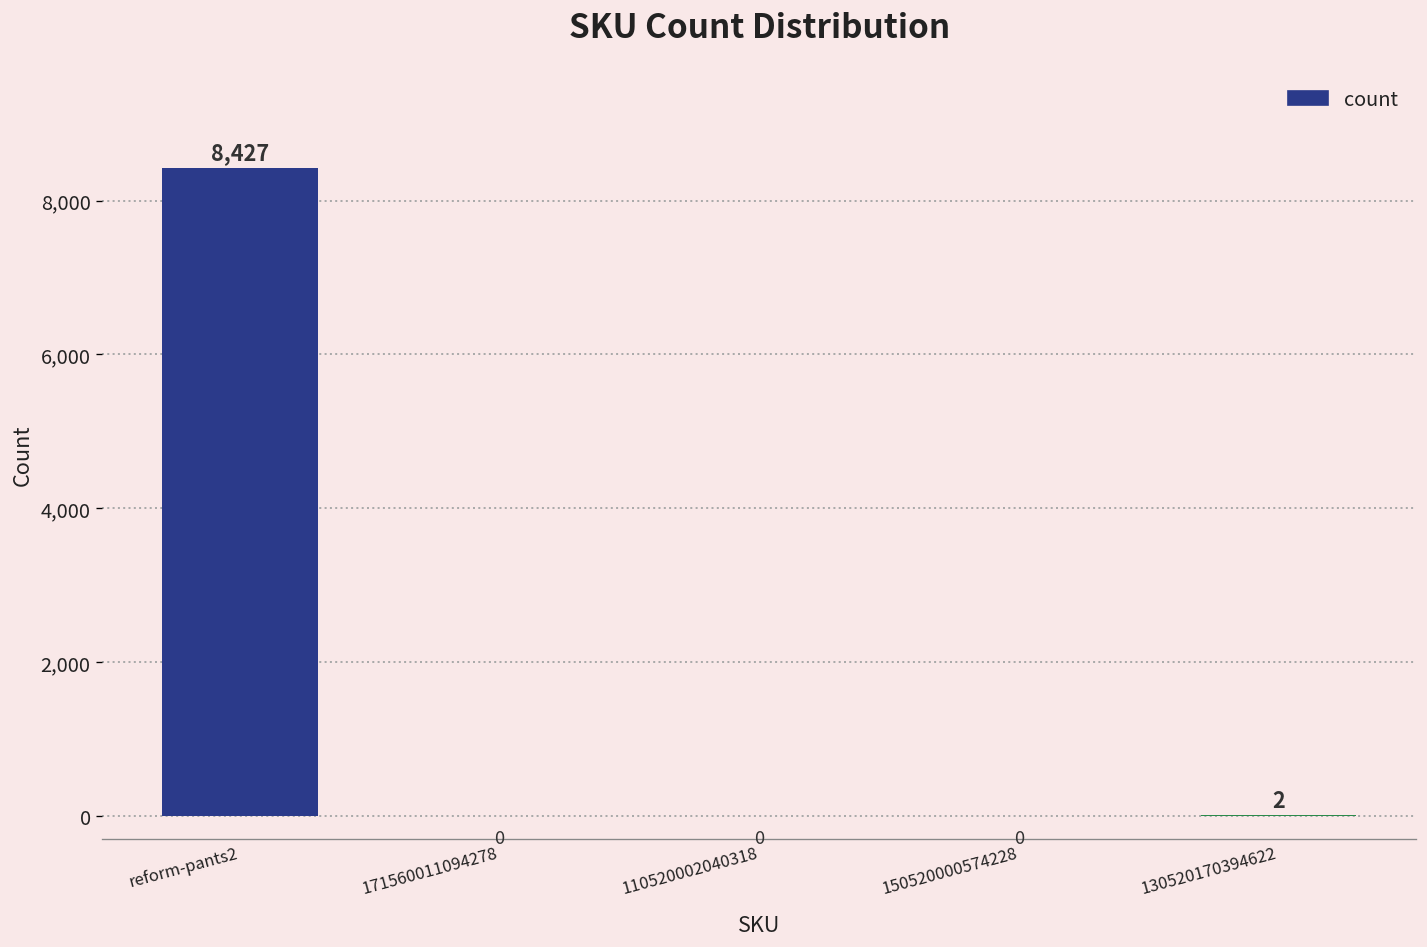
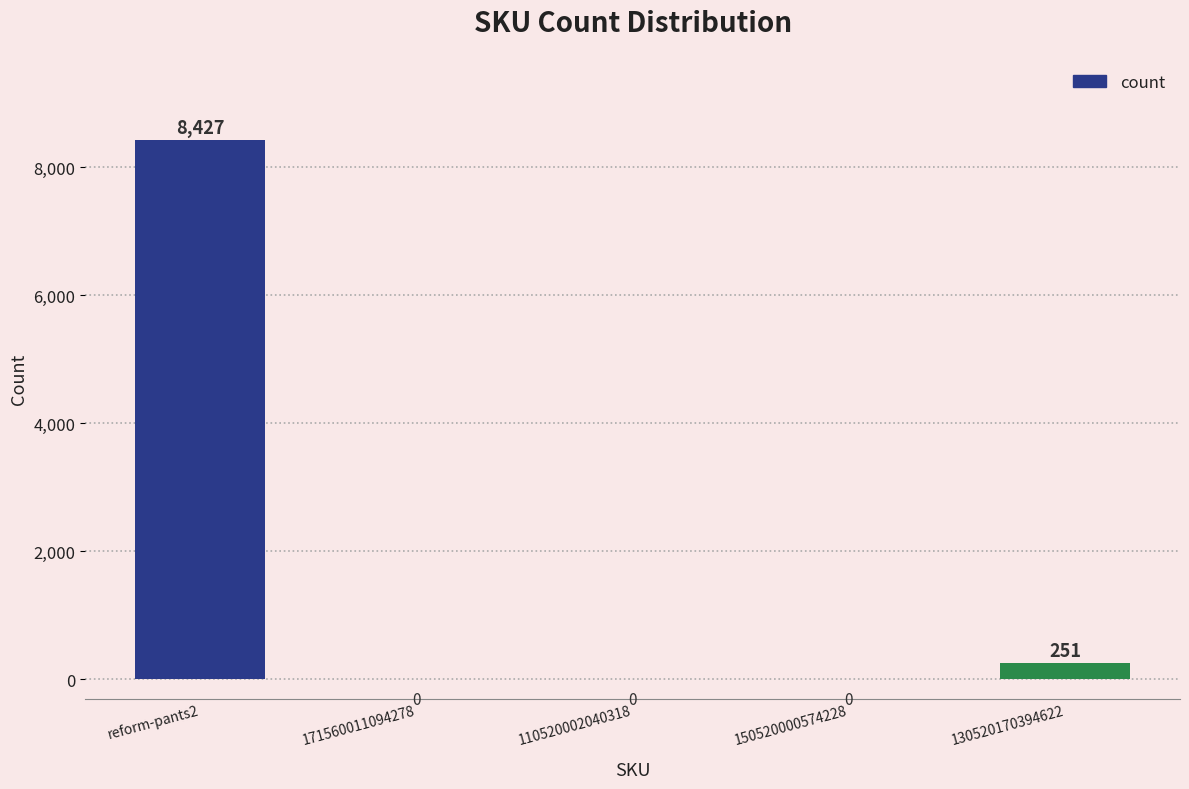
130520170394622: 2 -> 251
